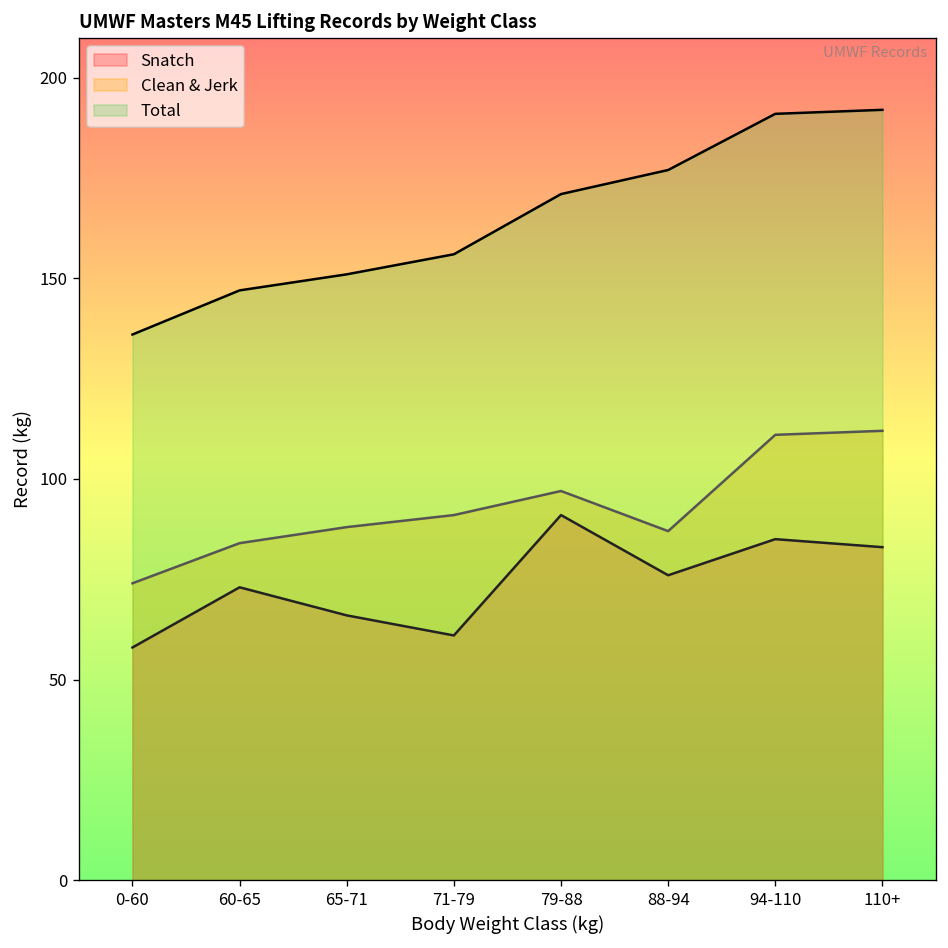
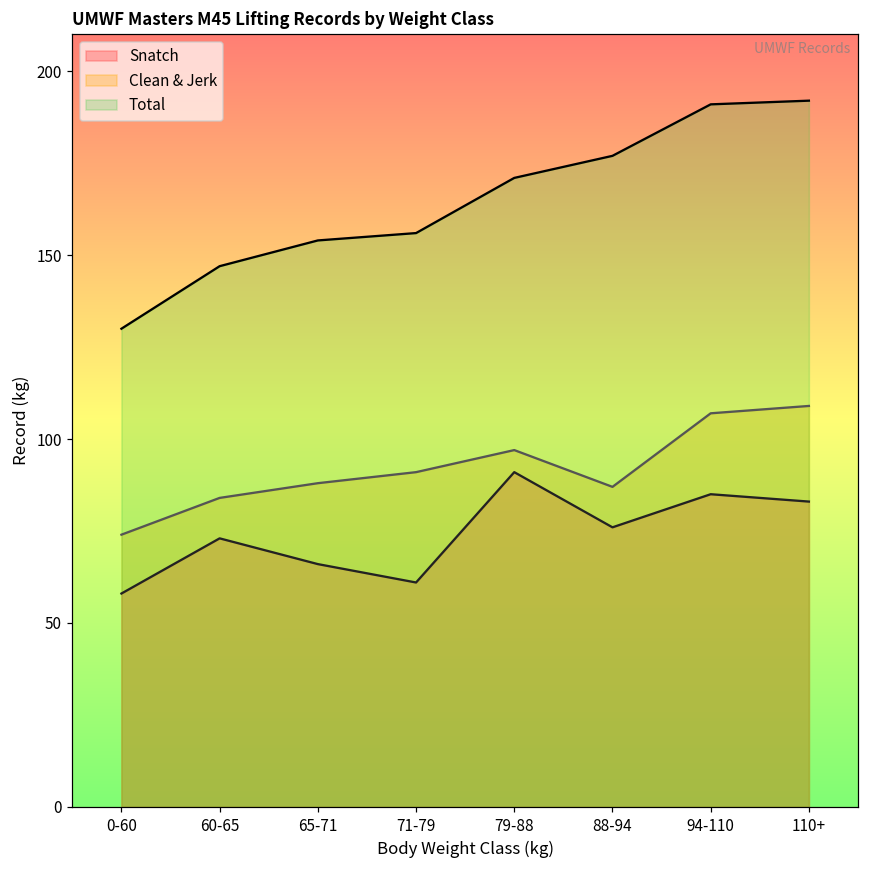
Total, 0-60: 136 -> 130
Total, 65-71: 151 -> 154
Clean & Jerk, 94-110: 111 -> 107
Clean & Jerk, 110+: 112 -> 109
